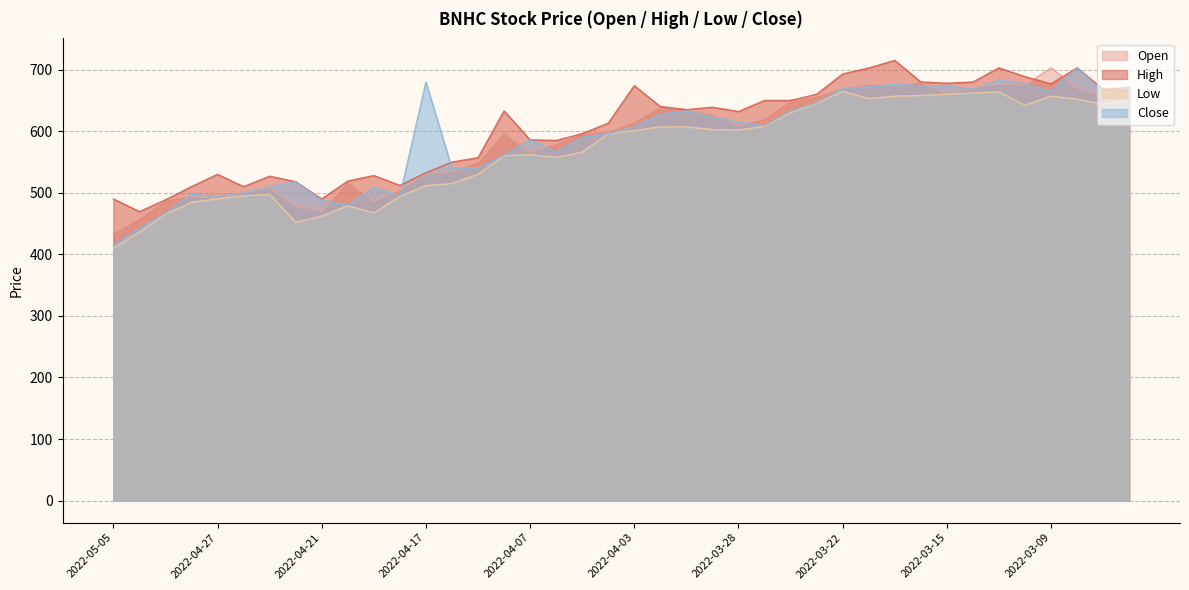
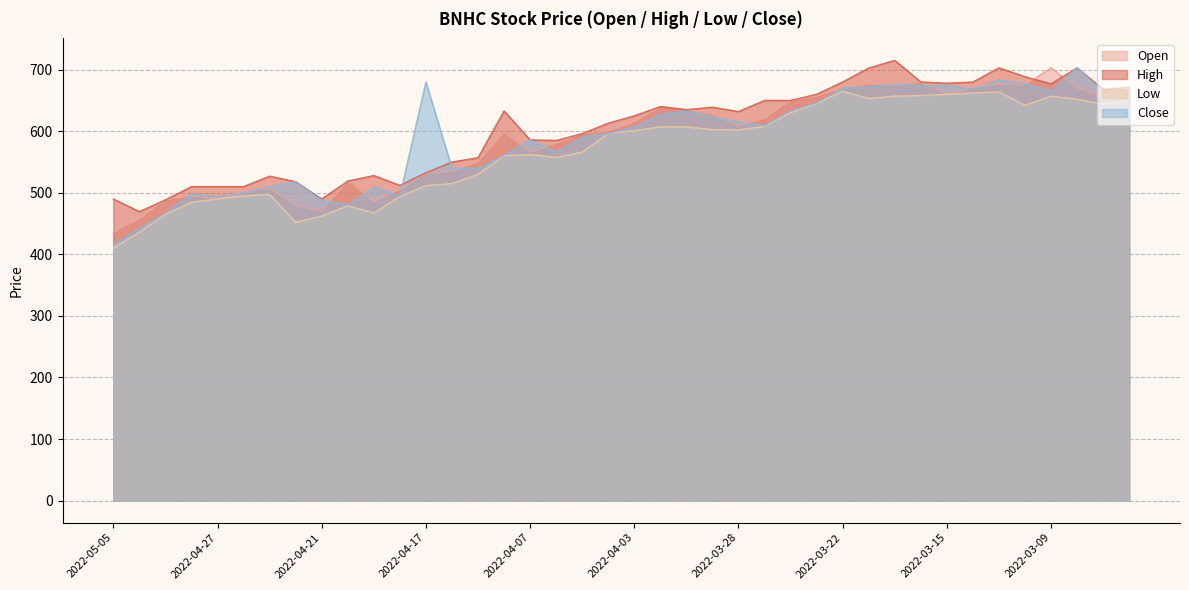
High, 2022-04-27: 530 -> 510
High, 2022-04-03: 670 -> 630
High, 2022-03-22: 690 -> 680
